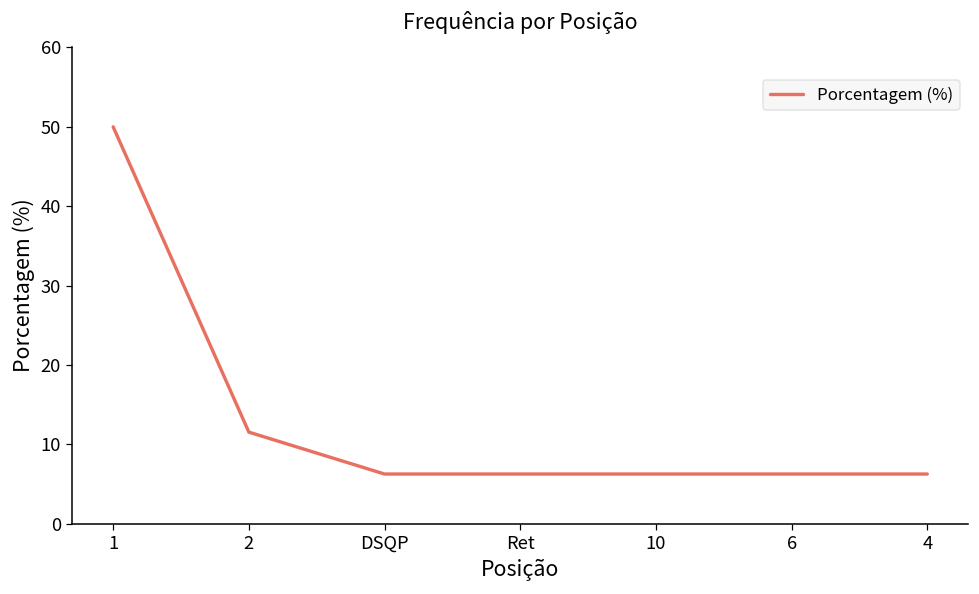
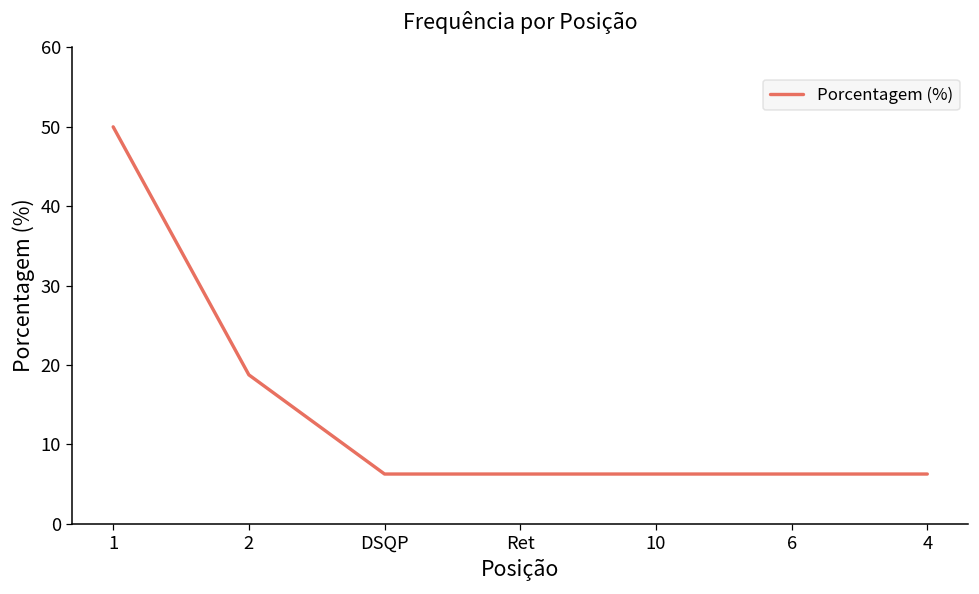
2: 12 -> 19
